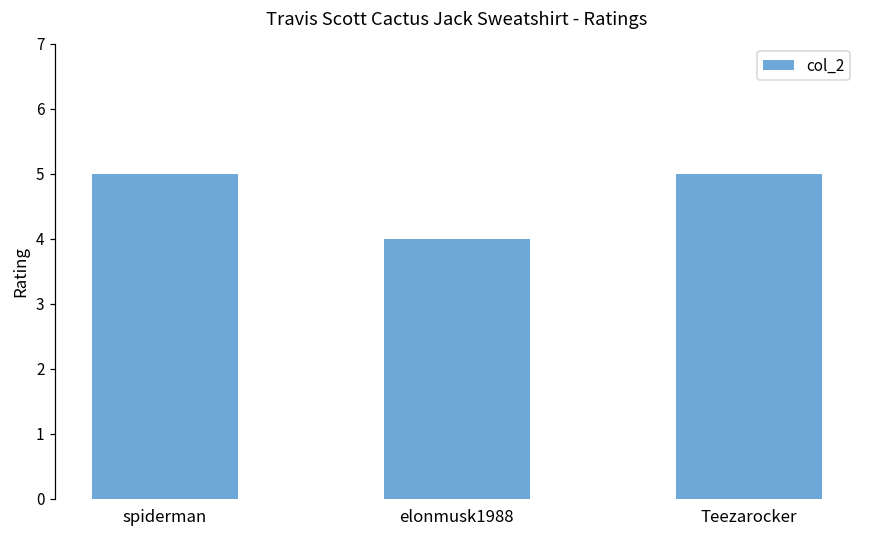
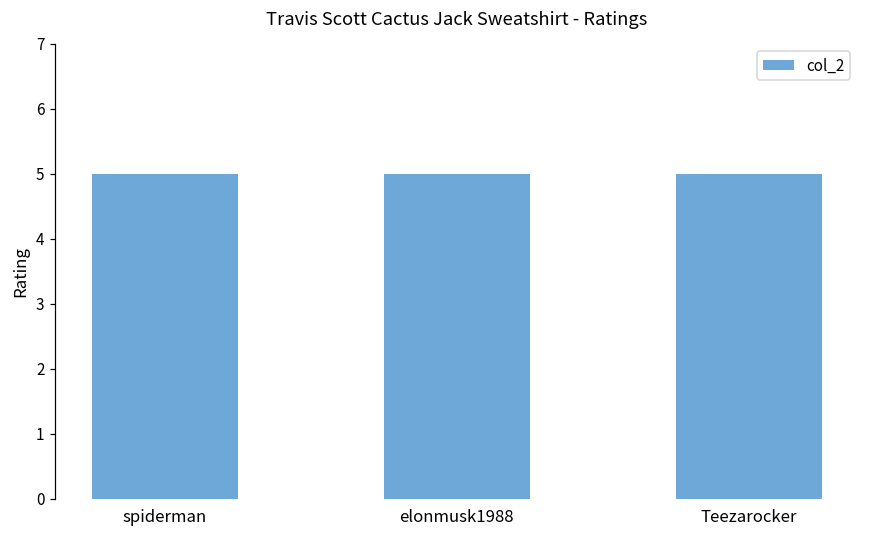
elonmusk1988: 4 -> 5
